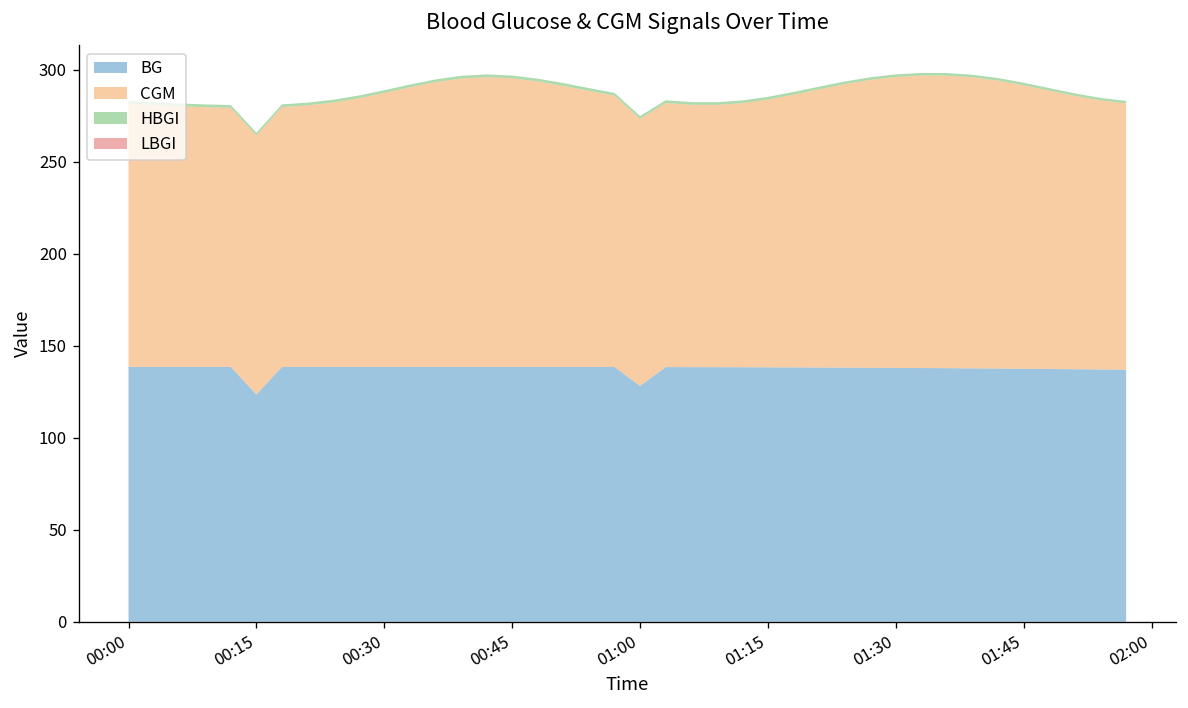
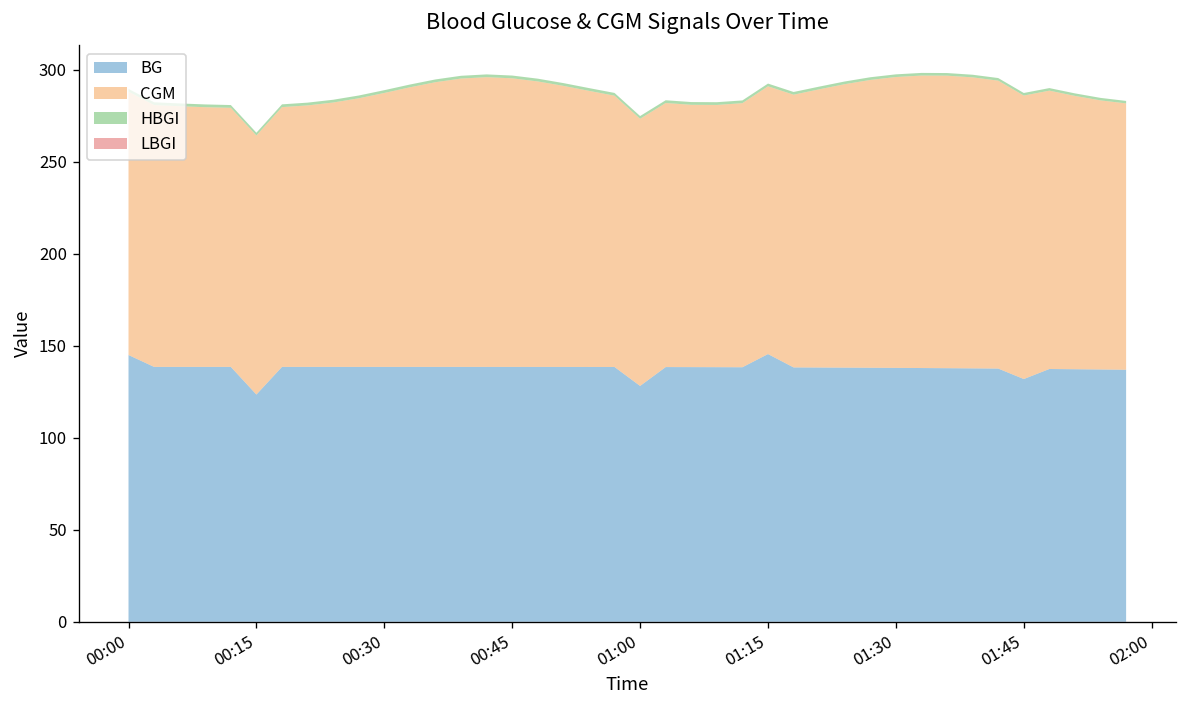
BG, 00:00: 139 -> 145
BG, 01:15: 138 -> 146
BG, 01:45: 138 -> 132
